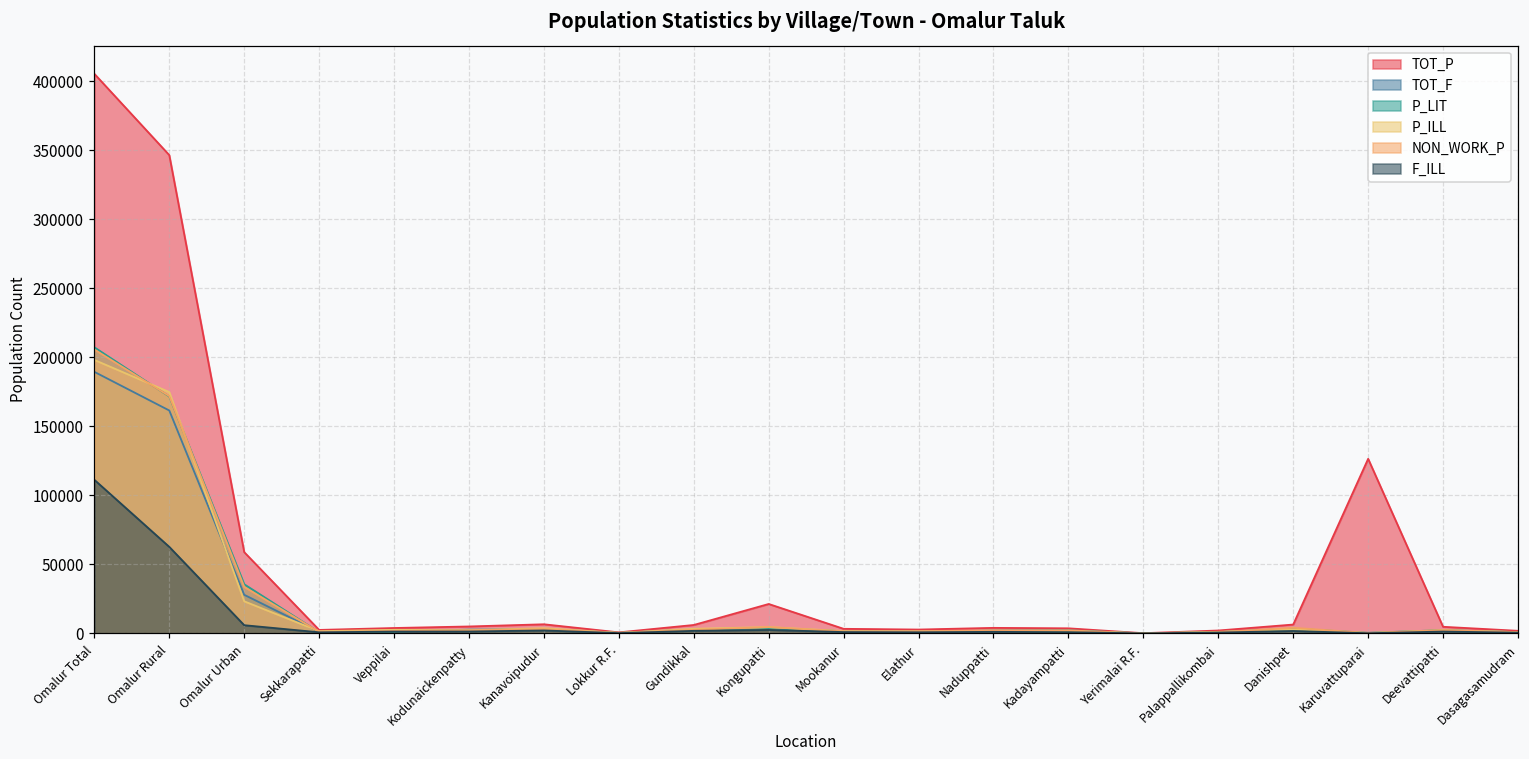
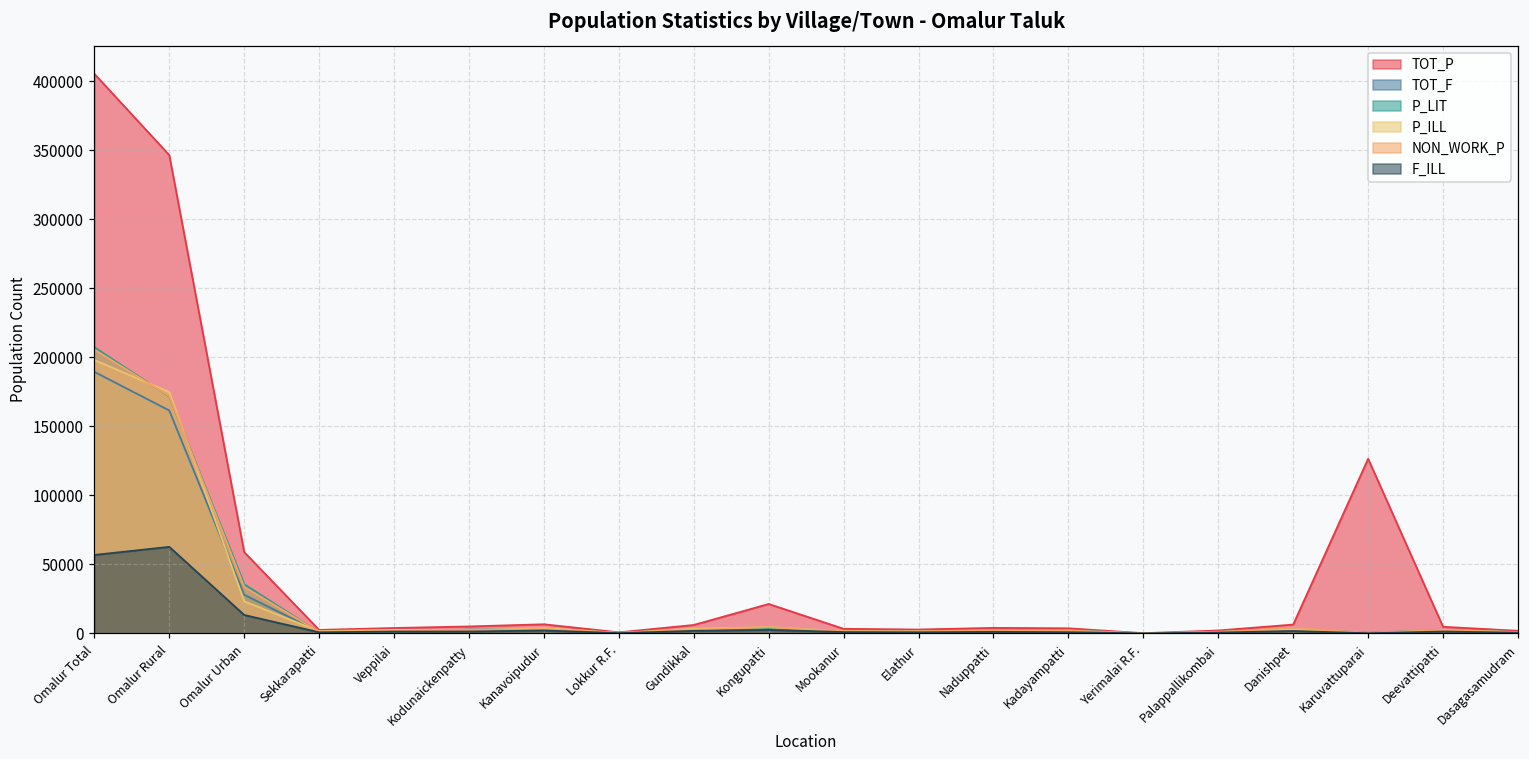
F_ILL, Omalur Total: 111000 -> 57000
F_ILL, Omalur Urban: 6000 -> 13000
